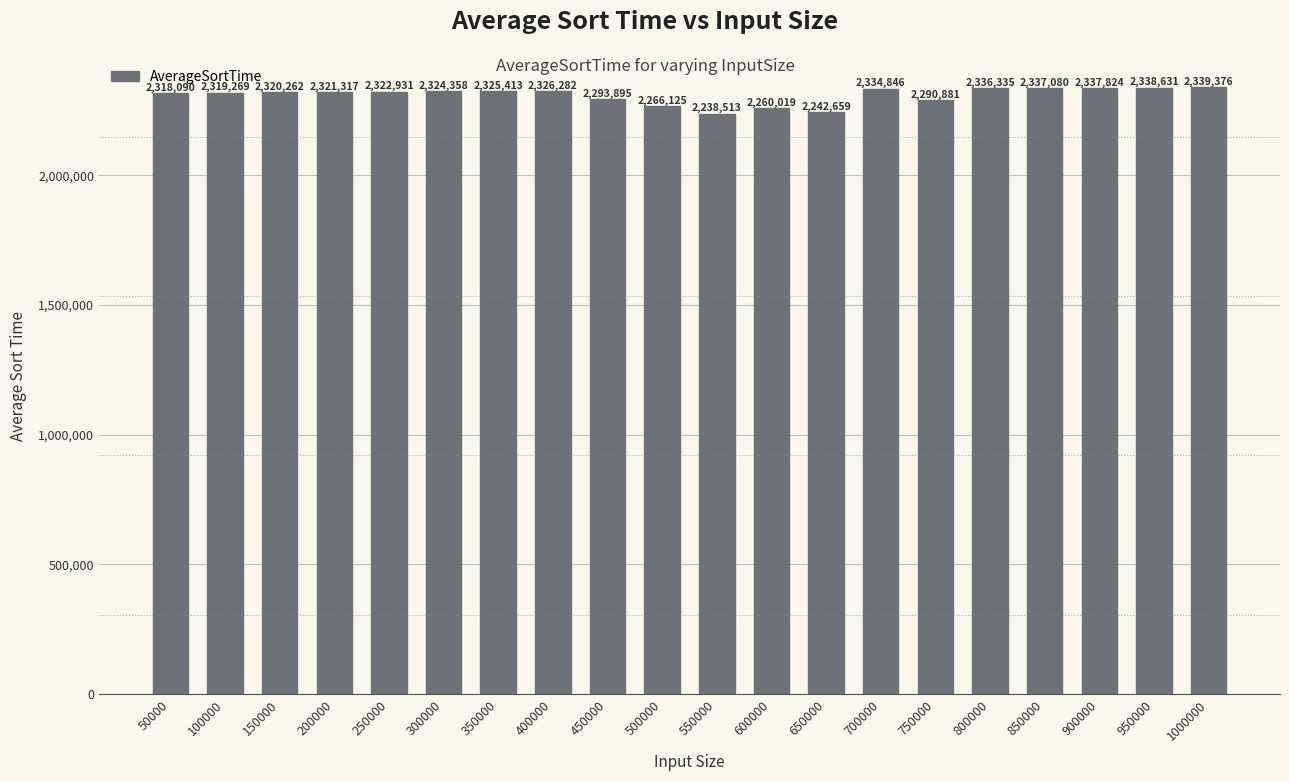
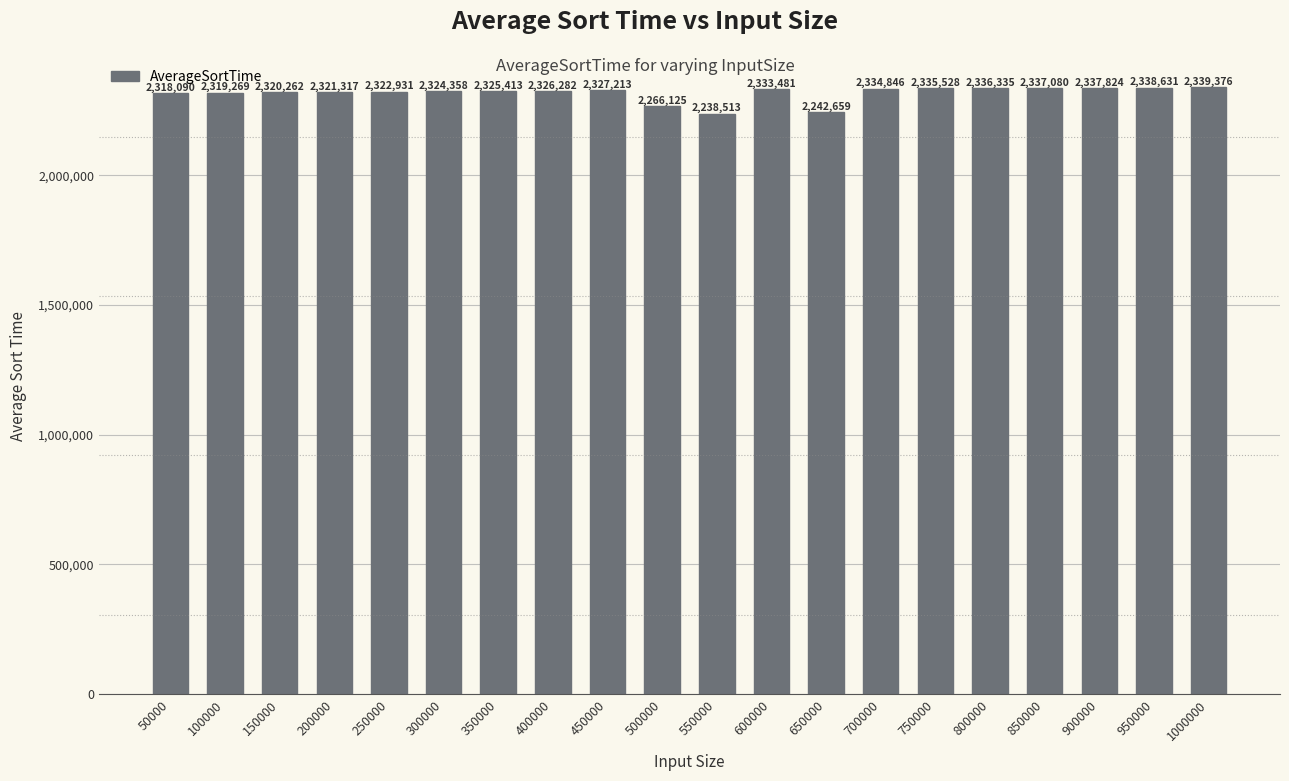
450000: 2,293,895 -> 2,327,213
600000: 2,260,019 -> 2,333,481
750000: 2,290,881 -> 2,335,528
